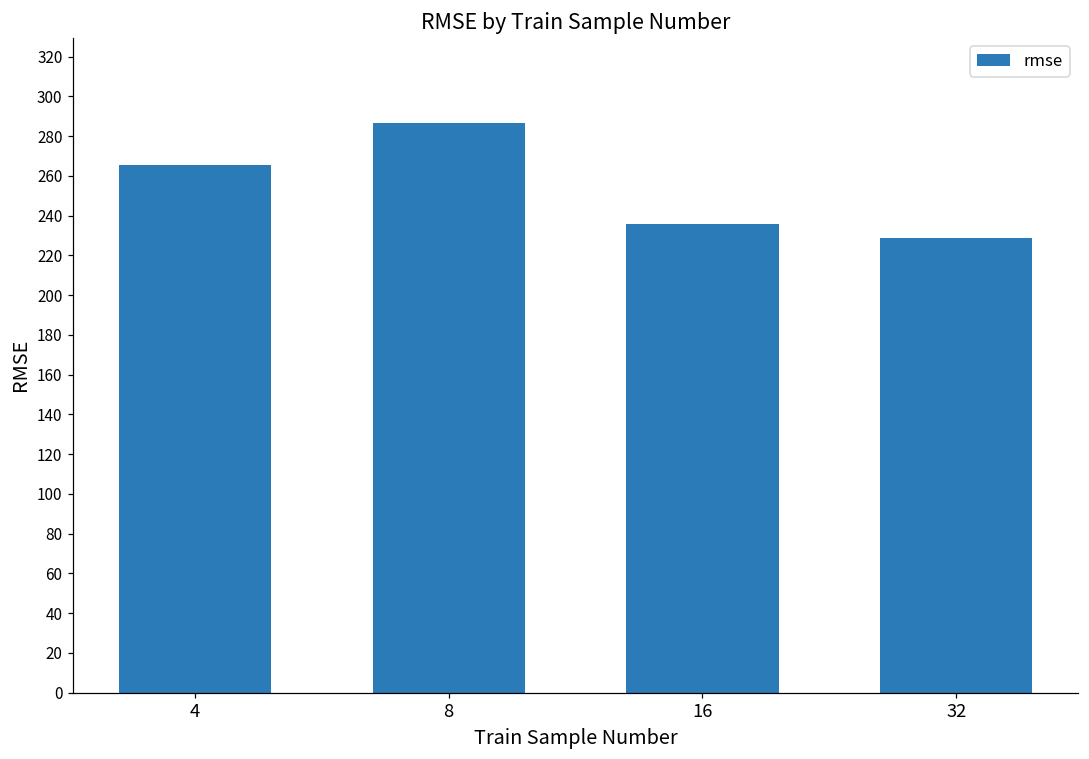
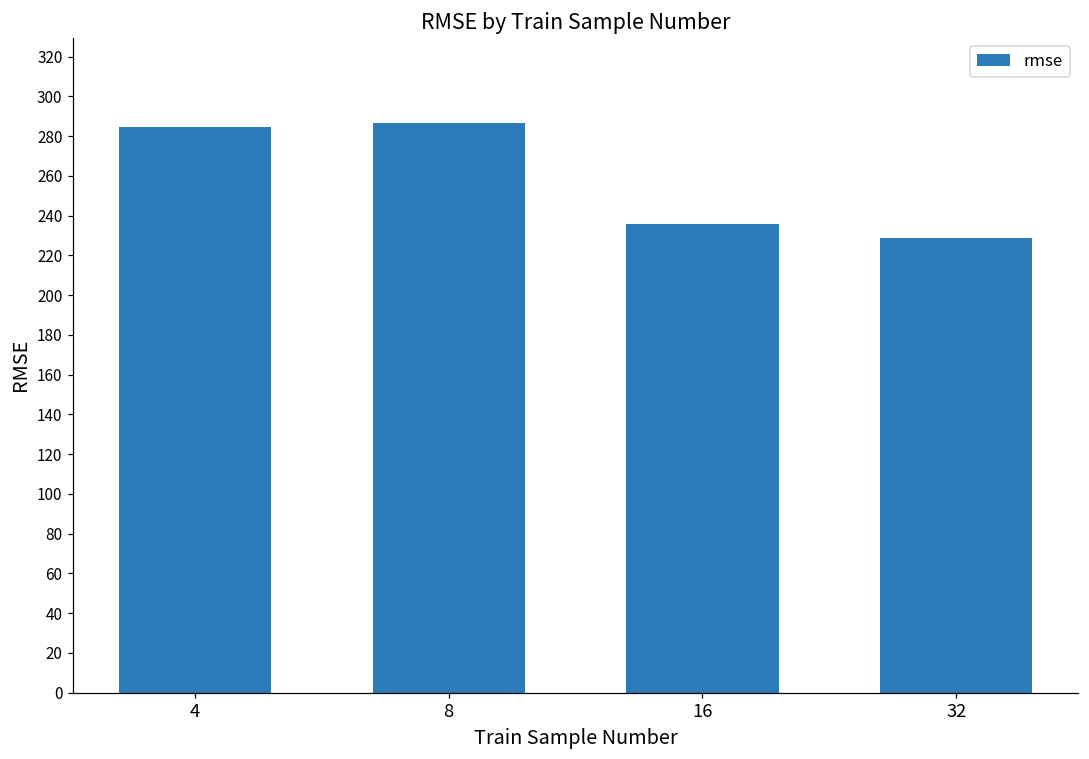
4: 266 -> 285
